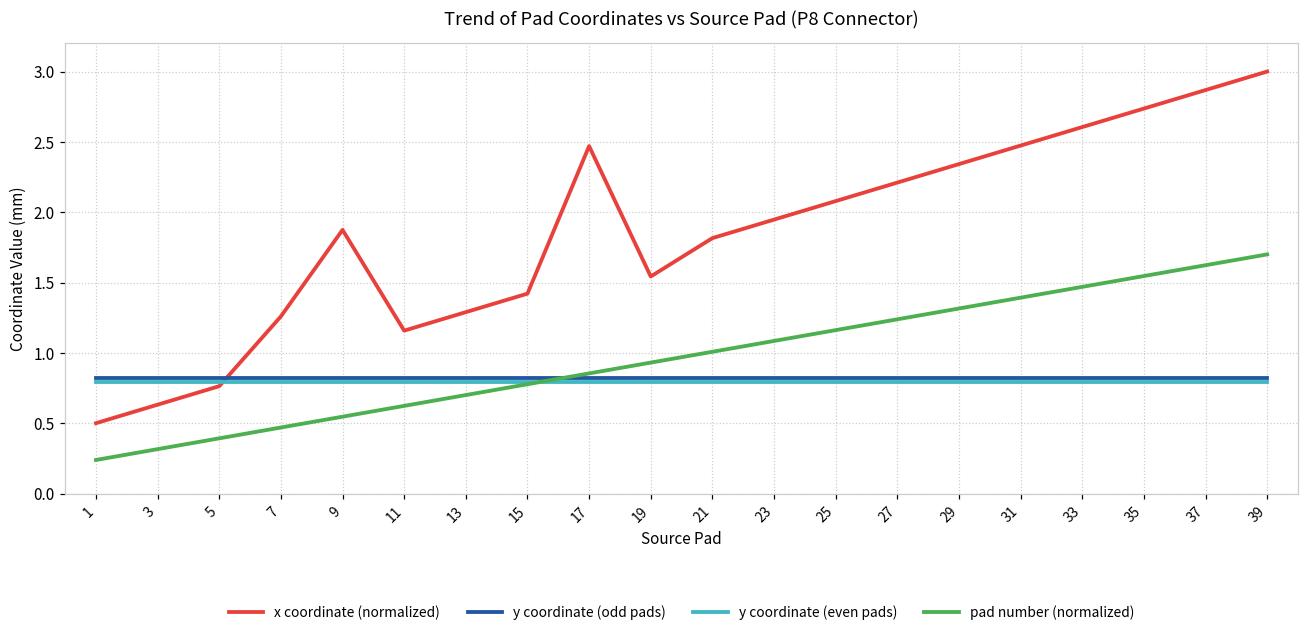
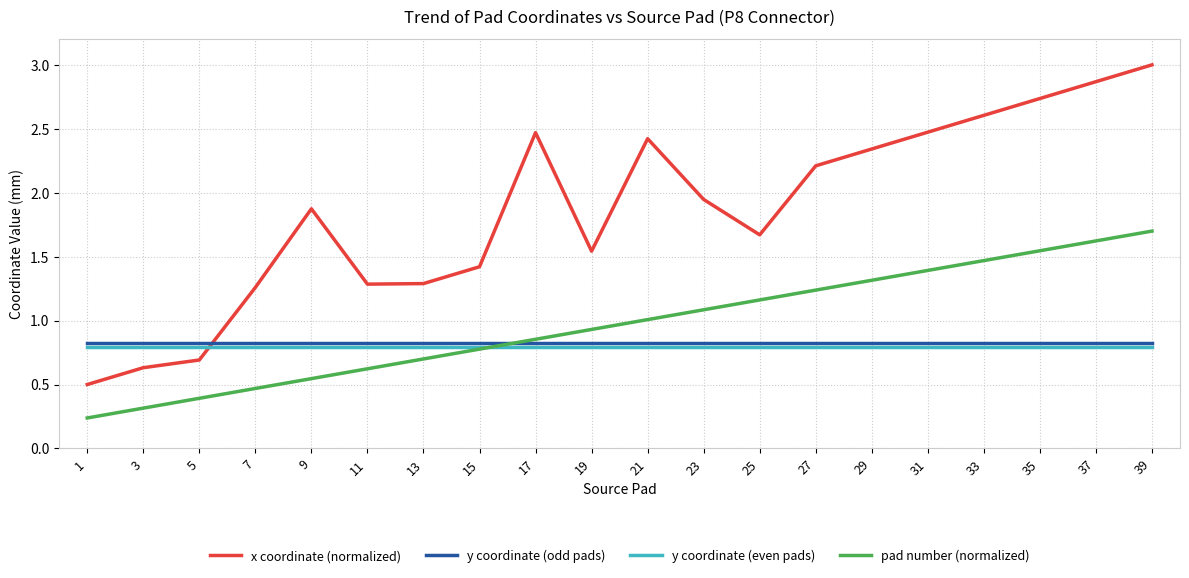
x coordinate (normalized), 5: 0.76 -> 0.69
x coordinate (normalized), 11: 1.16 -> 1.29
x coordinate (normalized), 21: 1.82 -> 2.42
x coordinate (normalized), 25: 2.08 -> 1.67
